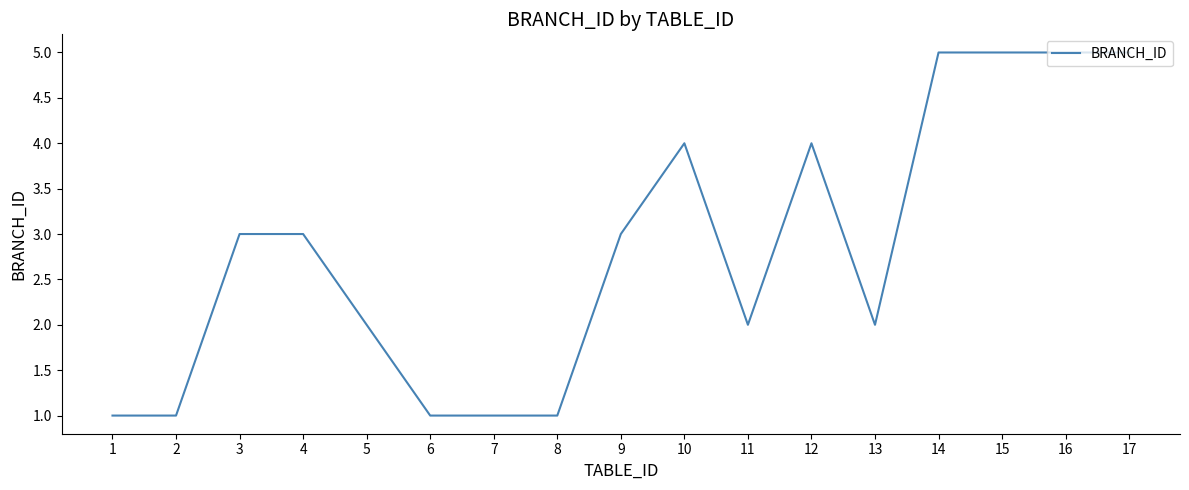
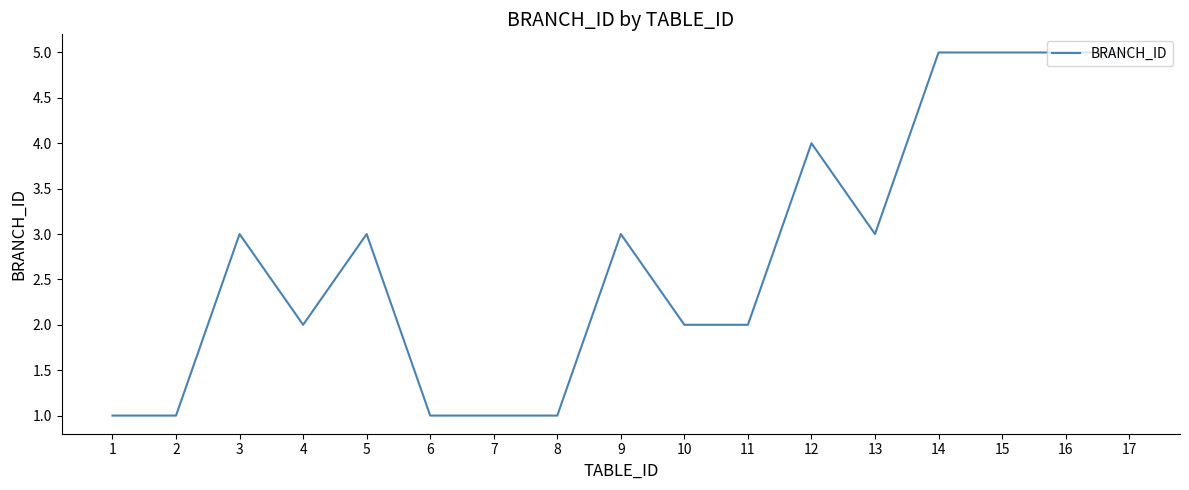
4: 3 -> 2
5: 2 -> 3
10: 4 -> 2
13: 2 -> 3
